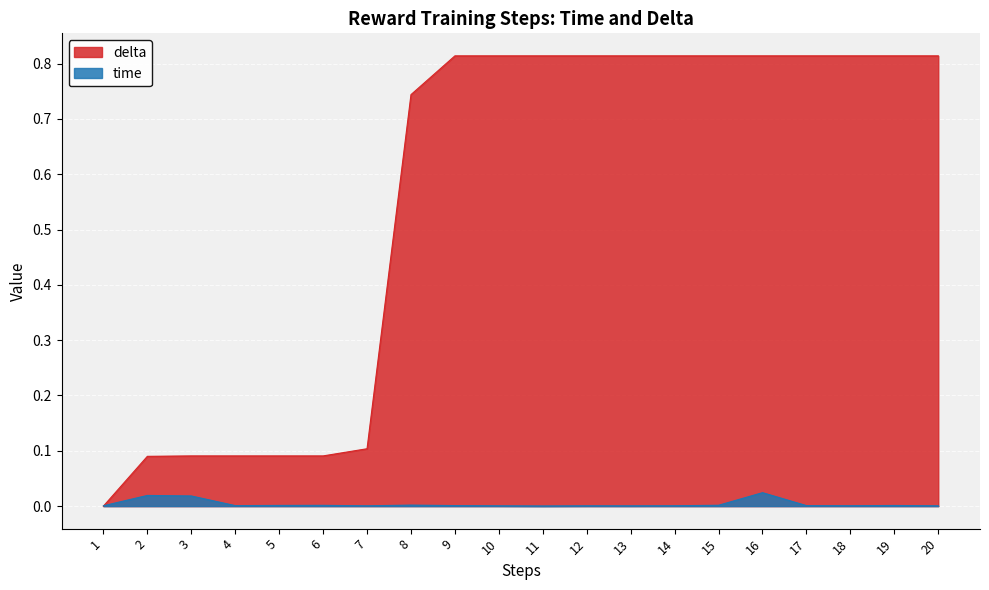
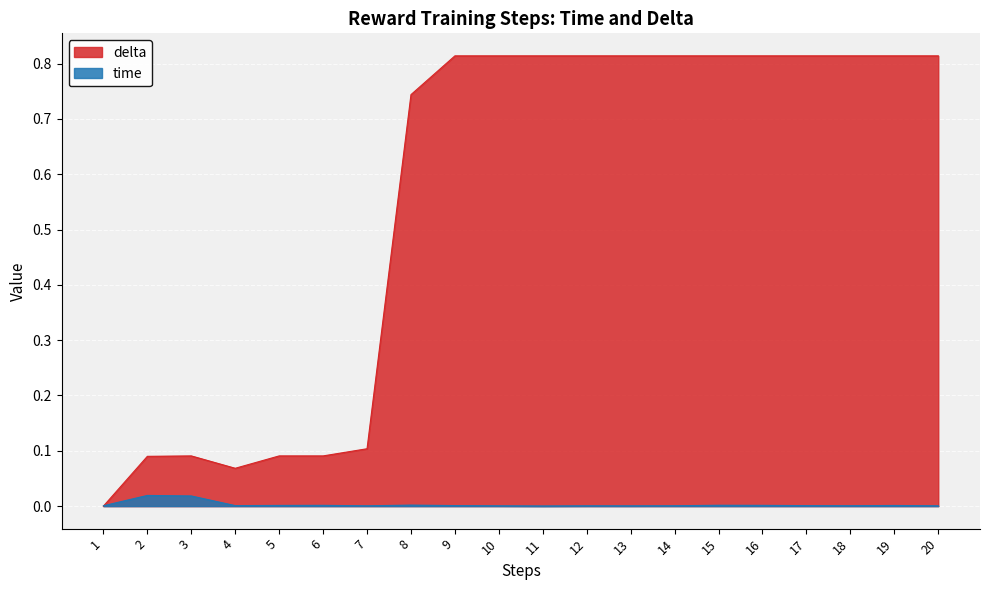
delta, 4: 0.09 -> 0.07
time, 16: 0.02 -> 0.00
